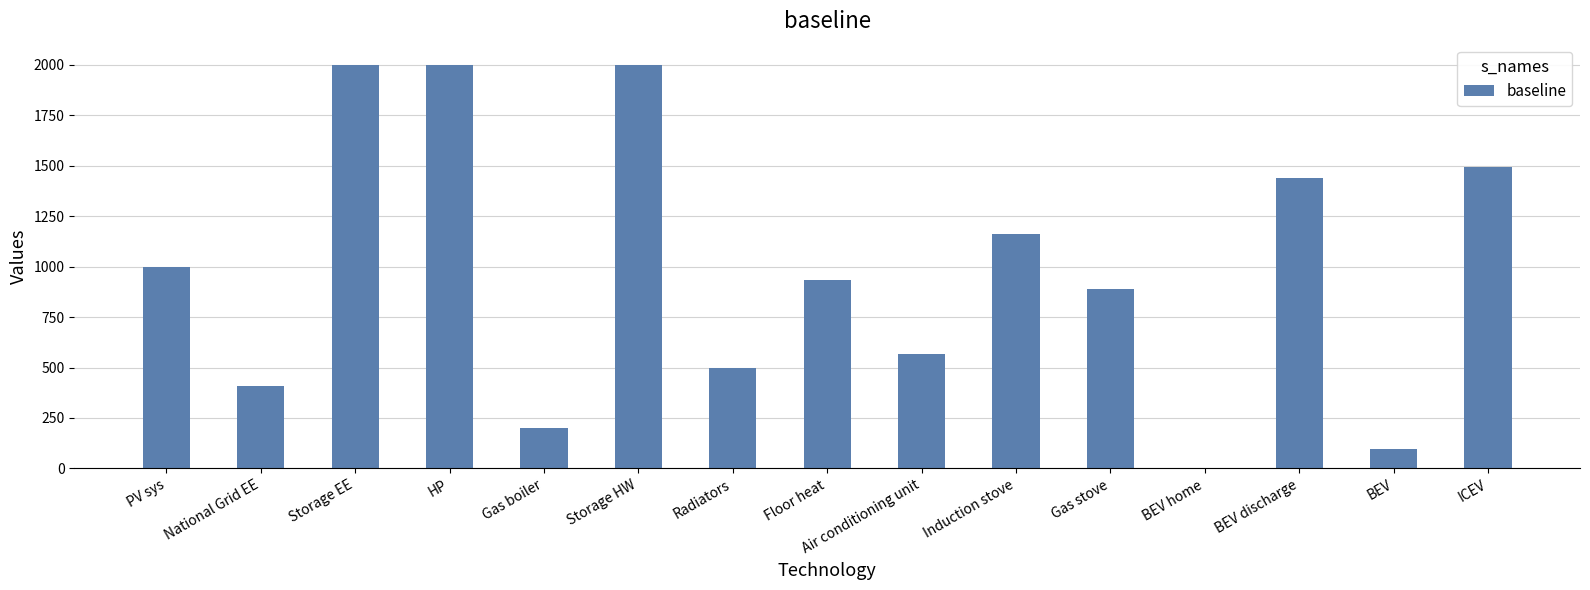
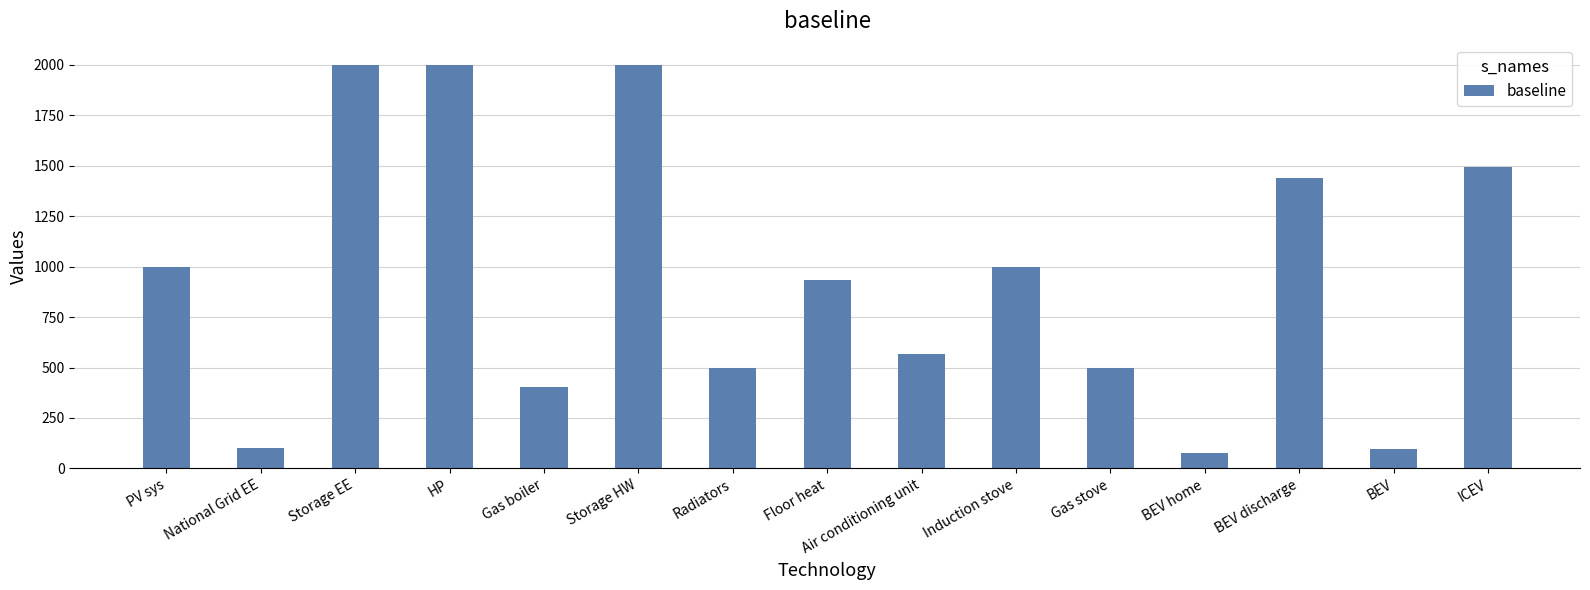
National Grid EE: 410 -> 100
Gas boiler: 200 -> 400
Induction stove: 1160 -> 1000
Gas stove: 890 -> 500
BEV home: 0 -> 80
